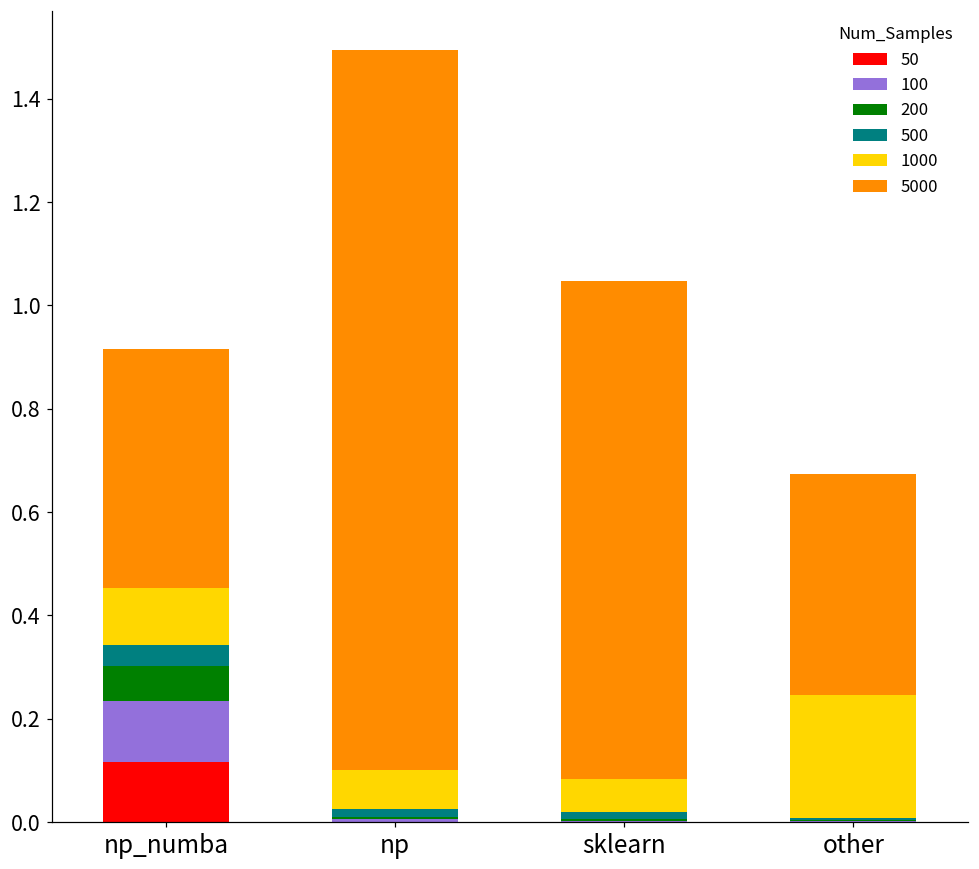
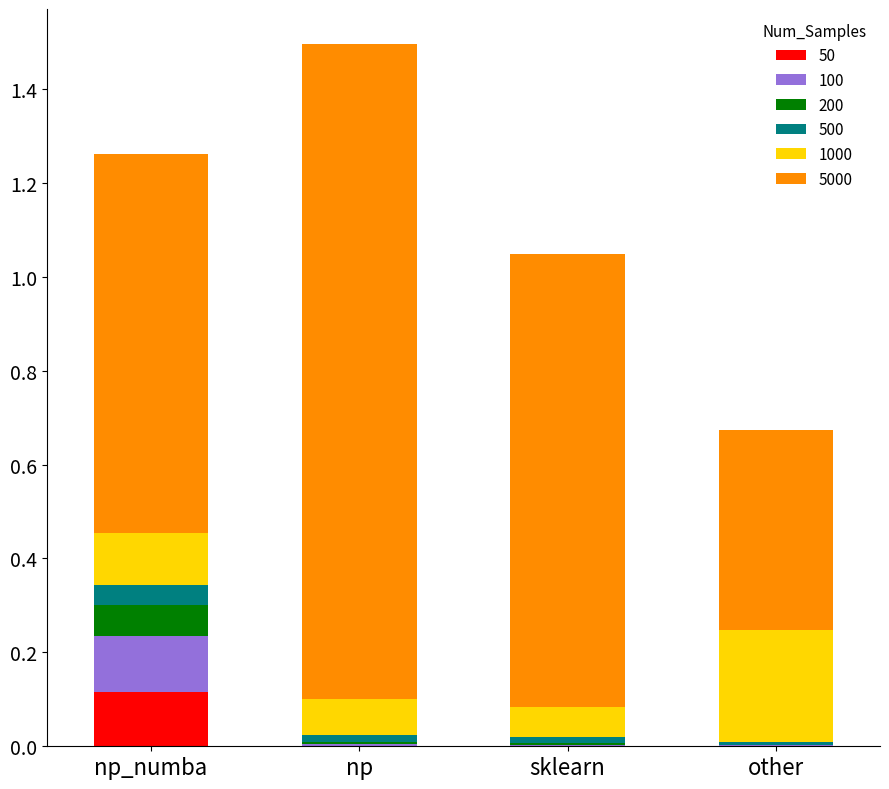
5000, np_numba: 0.46 -> 0.81
